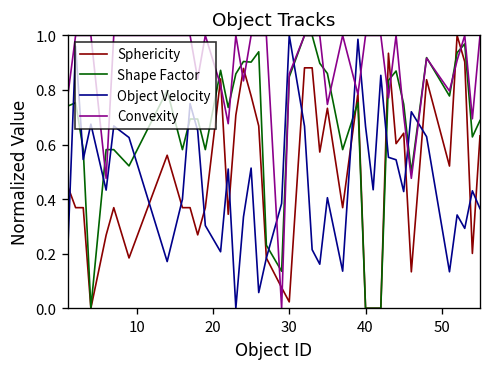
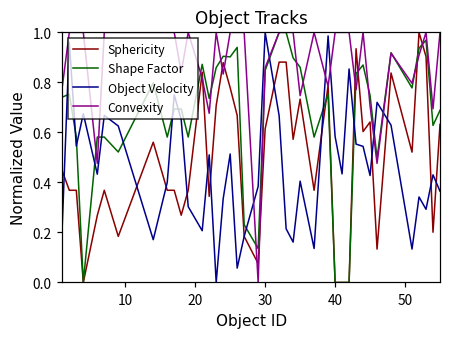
Sphericity, 30: 0.02 -> 0.61
Object Velocity, 40: 0.67 -> 0.58
